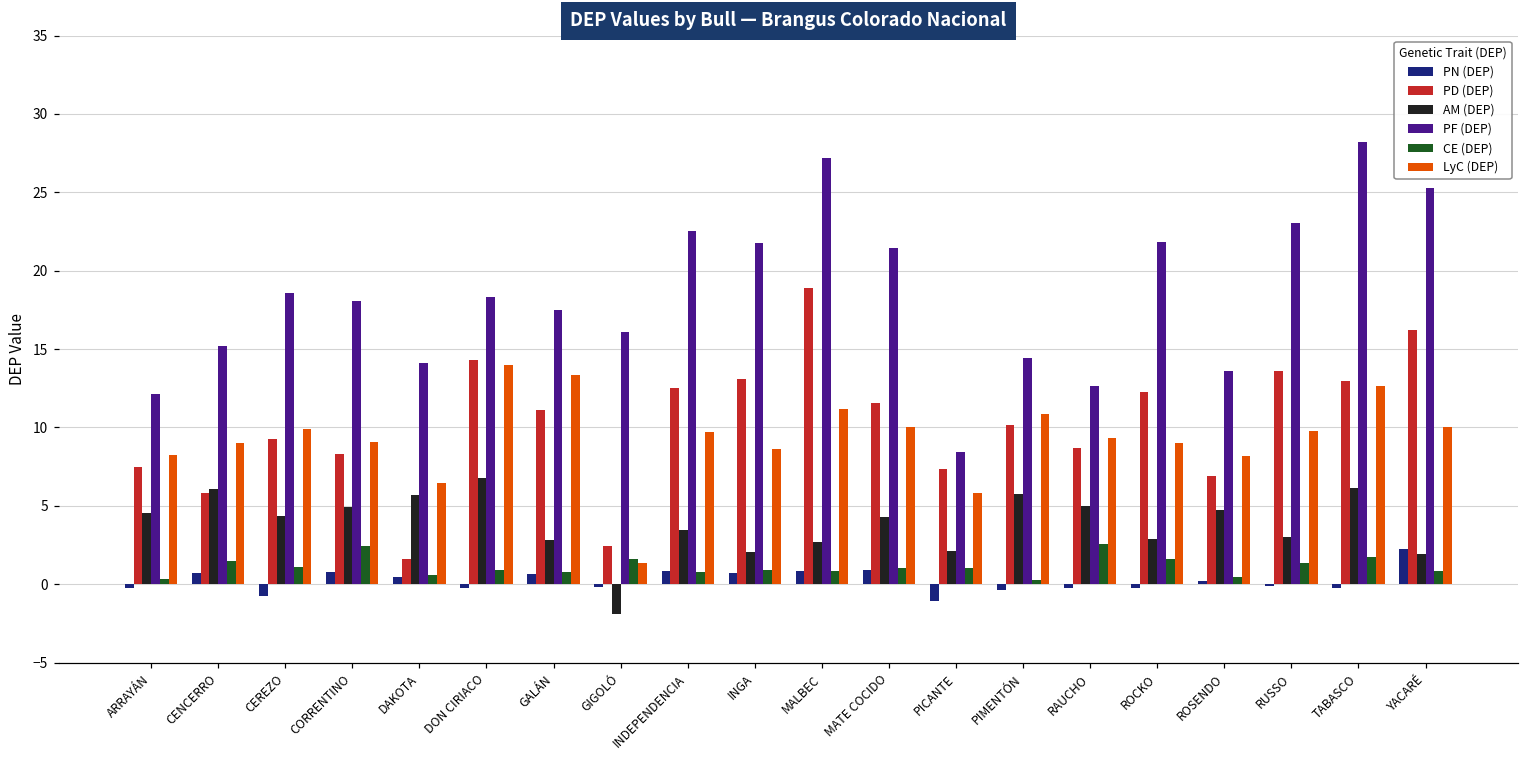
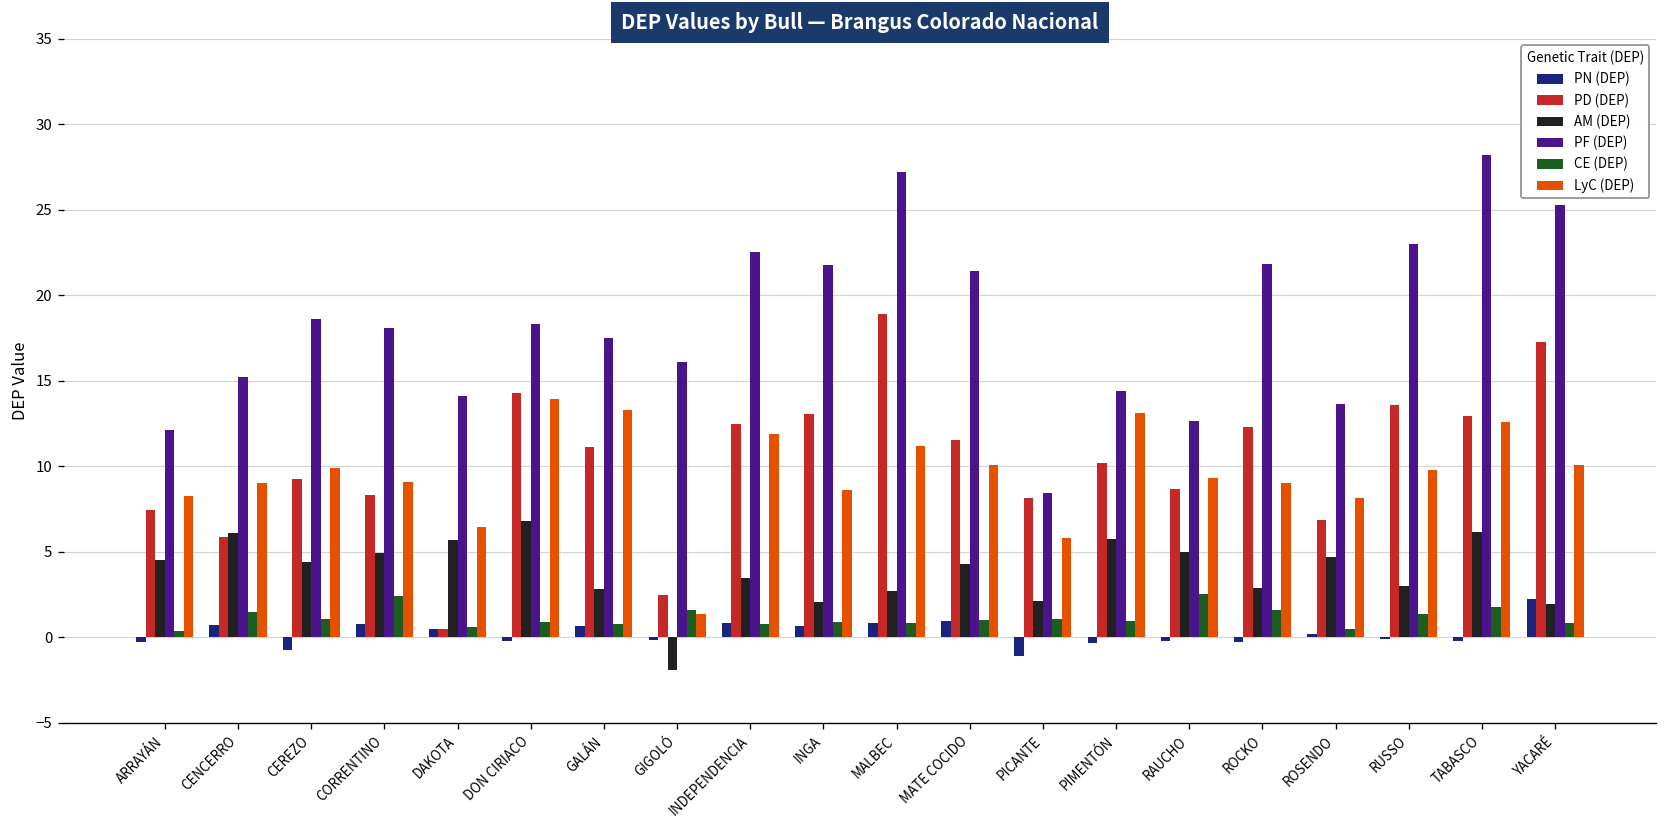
PD (DEP), DAKOTA: 1.6 -> 0.5
LyC (DEP), INDEPENDENCIA: 9.7 -> 11.9
PD (DEP), PICANTE: 7.4 -> 8.2
CE (DEP), PIMENTÓN: 0.3 -> 0.9
LyC (DEP), PIMENTÓN: 10.8 -> 13.1
PD (DEP), YACARÉ: 16.2 -> 17.3
